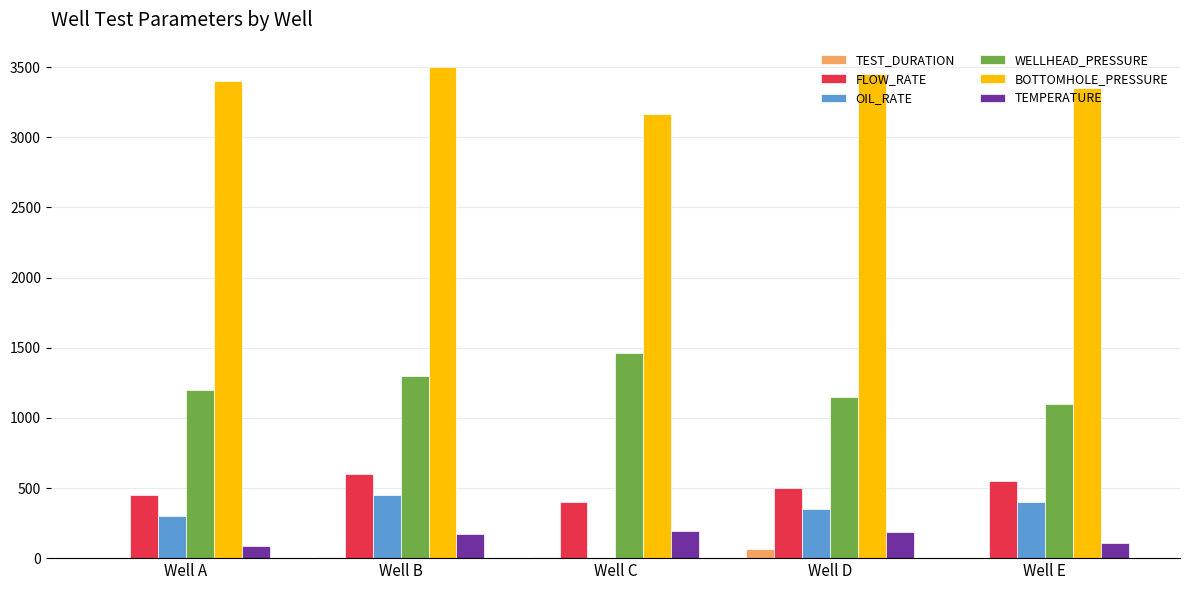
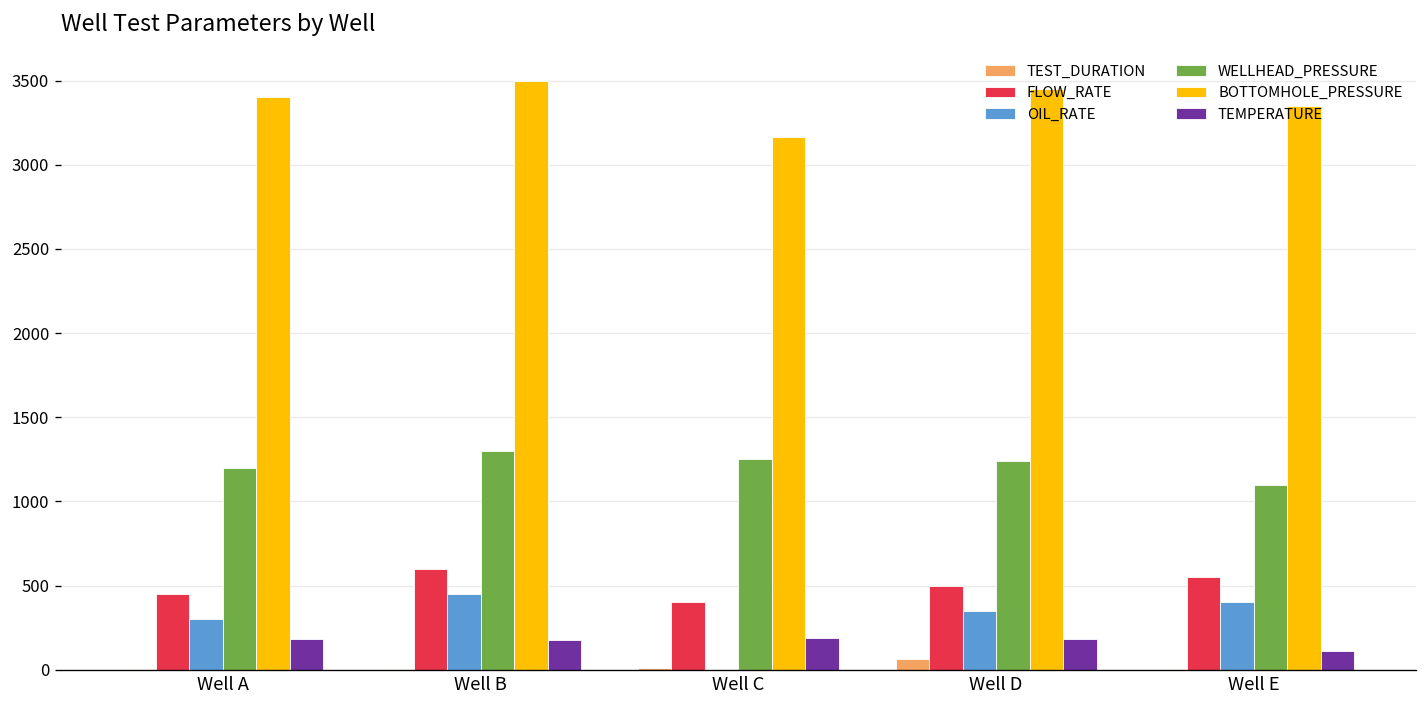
TEMPERATURE, Well A: 90 -> 180
WELLHEAD_PRESSURE, Well C: 1460 -> 1250
WELLHEAD_PRESSURE, Well D: 1150 -> 1240
